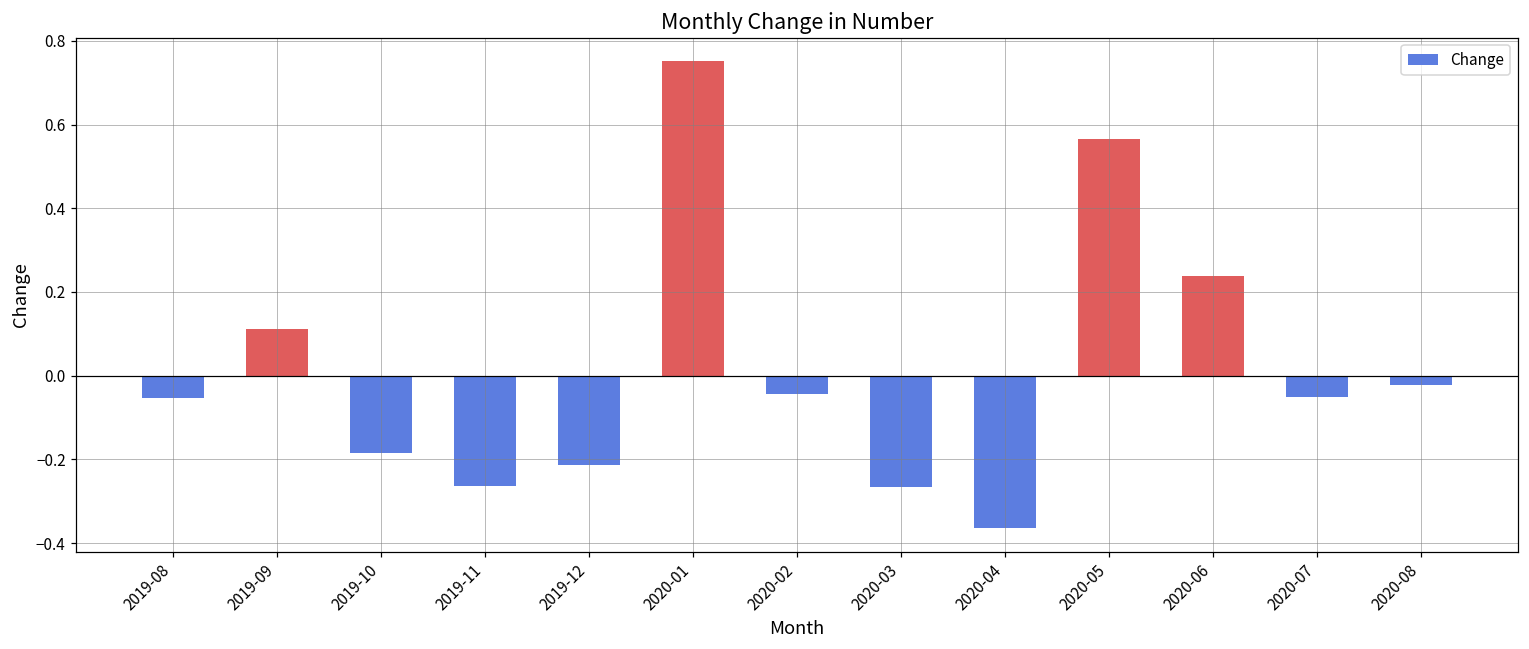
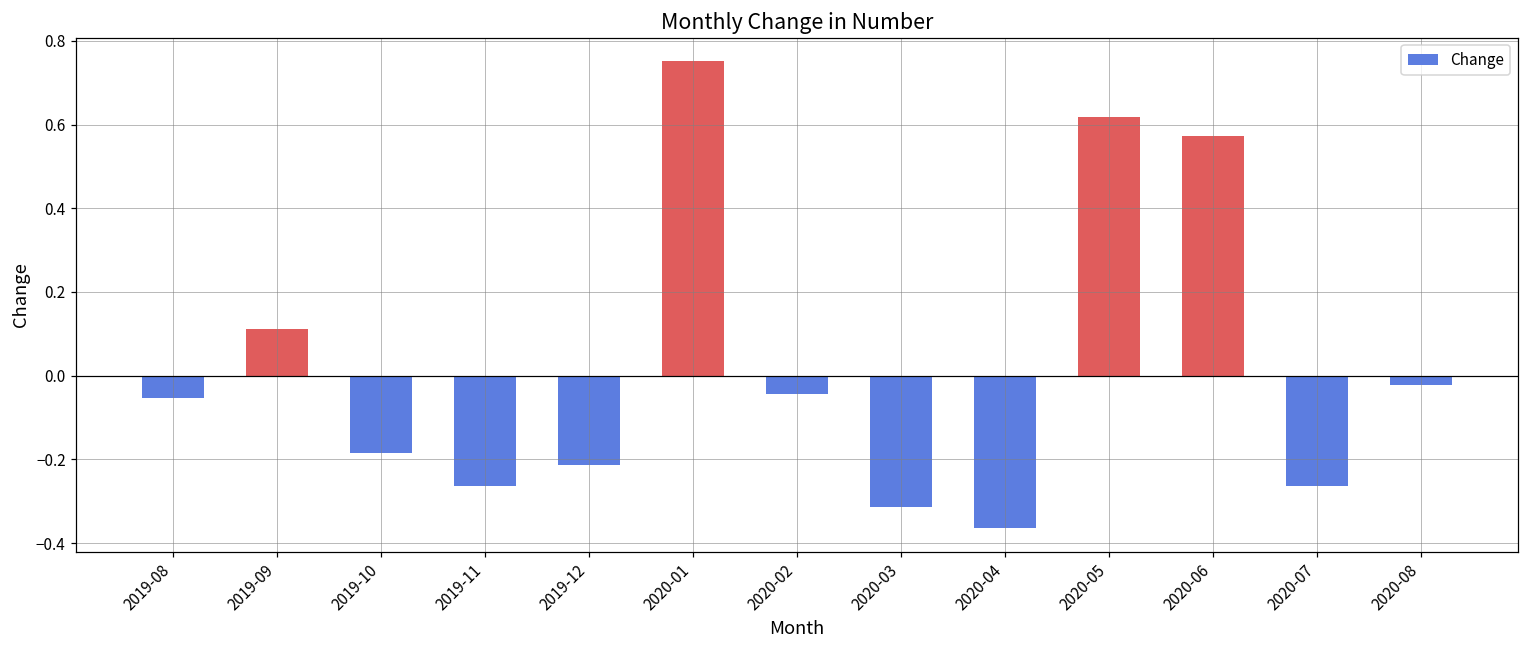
2020-03: -0.27 -> -0.31
2020-05: 0.57 -> 0.62
2020-06: 0.24 -> 0.57
2020-07: -0.05 -> -0.26
